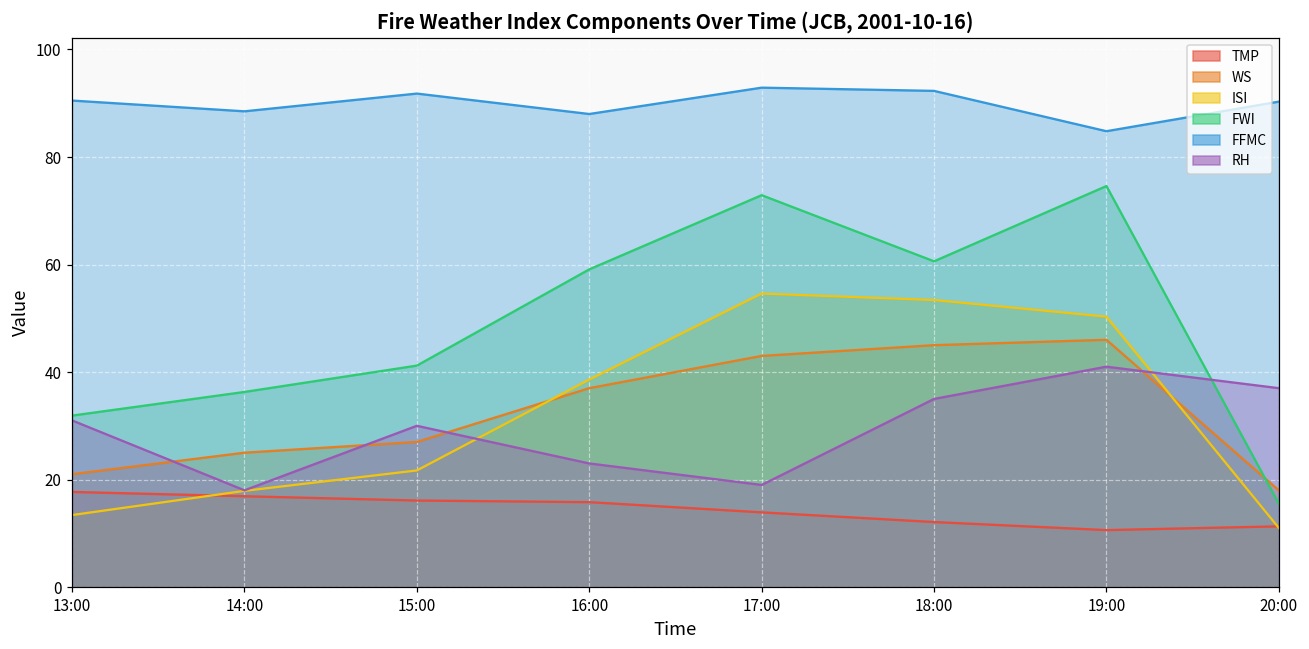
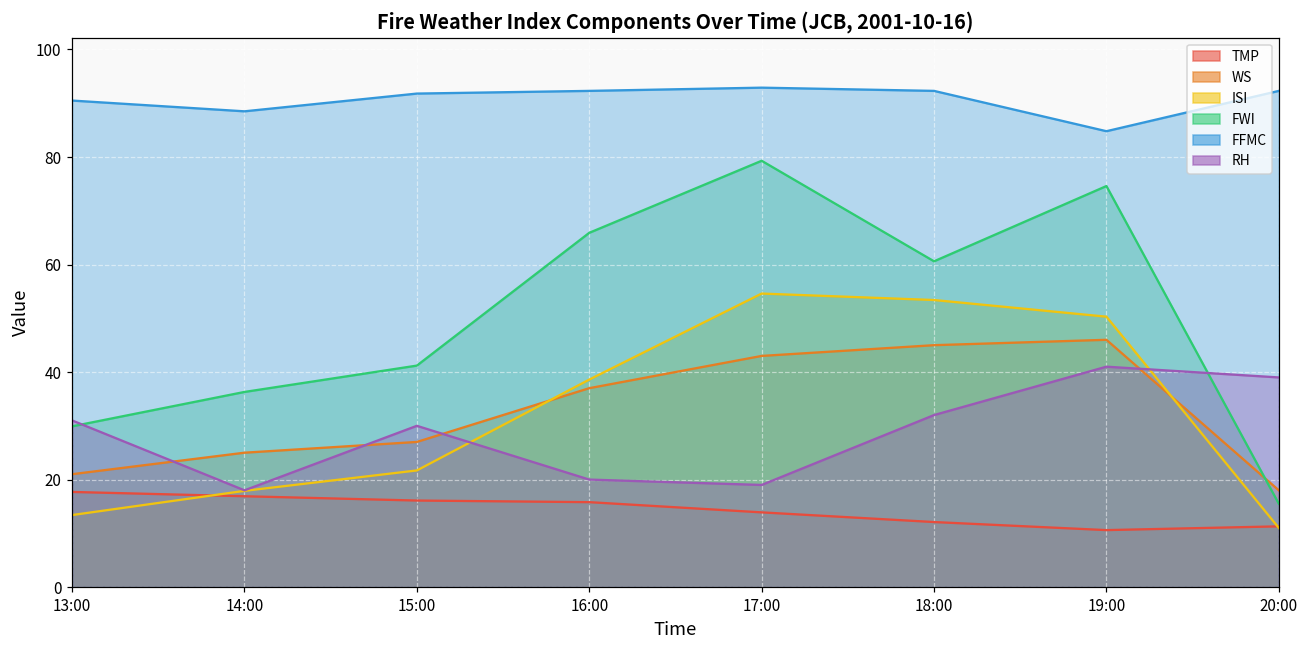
FWI, 13:00: 32 -> 30
FWI, 16:00: 59 -> 66
FFMC, 16:00: 88 -> 92
RH, 16:00: 23 -> 20
FWI, 17:00: 73 -> 79
RH, 18:00: 35 -> 32
FFMC, 20:00: 90 -> 92
RH, 20:00: 37 -> 39
